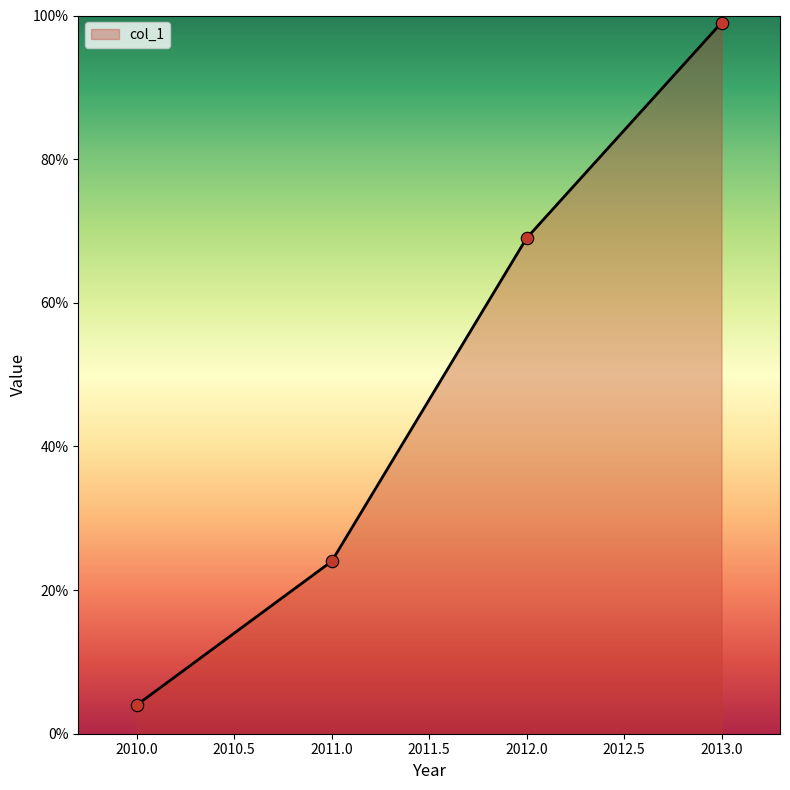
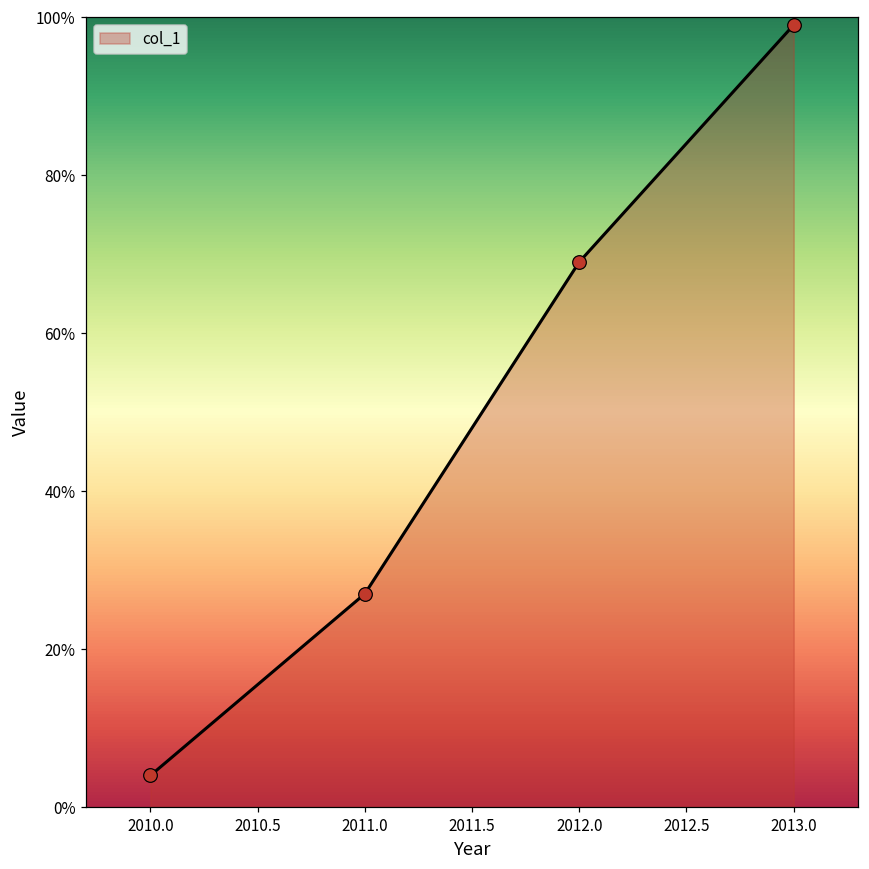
2011.0: 24% -> 27%
